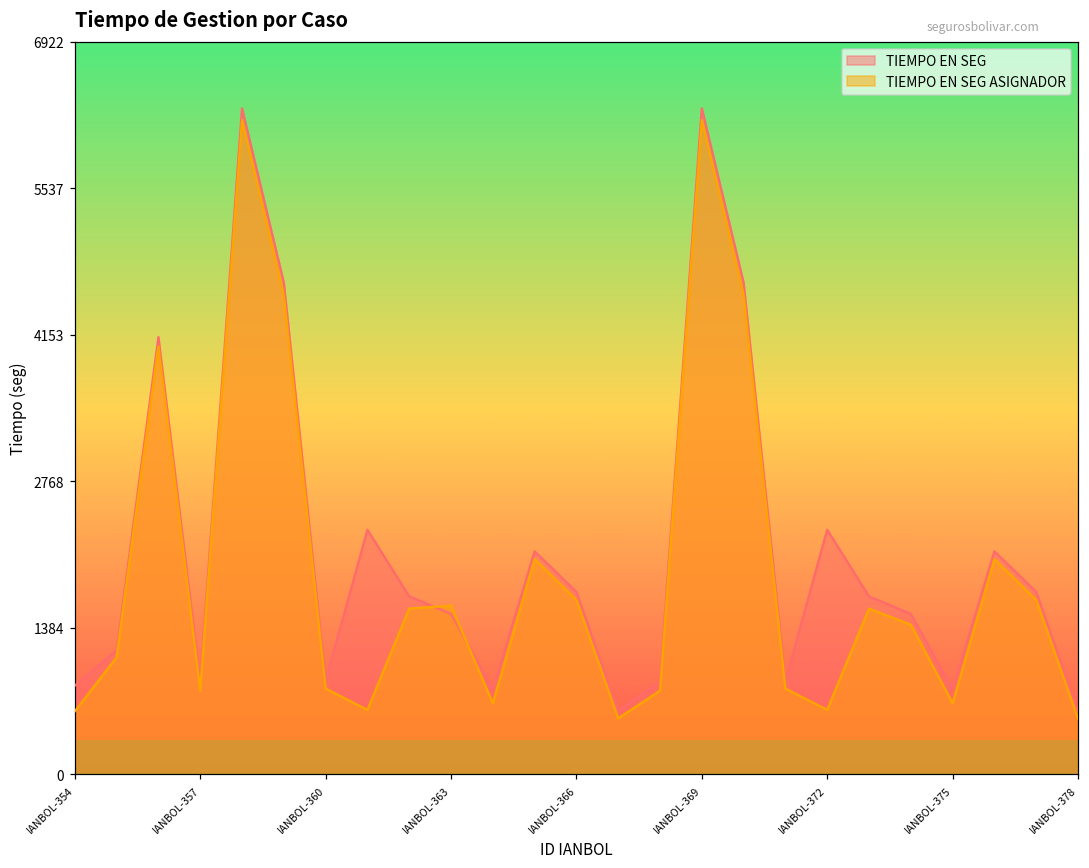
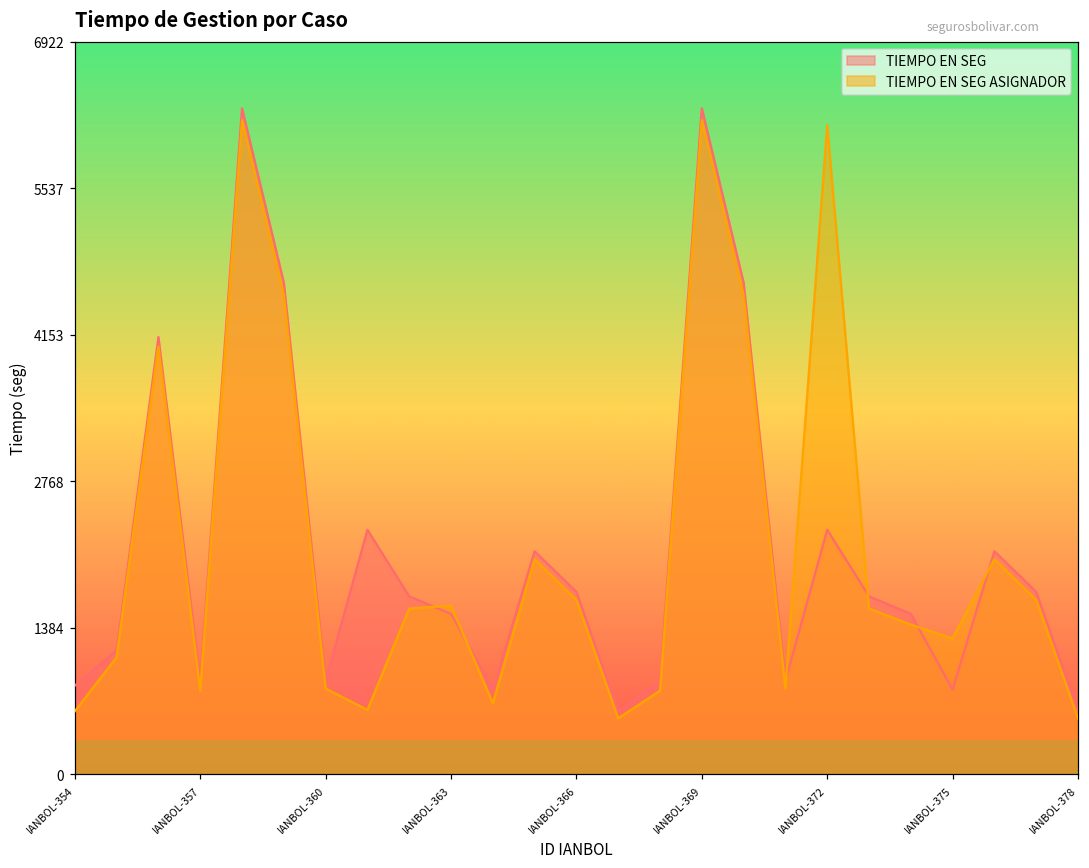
TIEMPO EN SEG ASIGNADOR, IANBOL-372: 600 -> 6100
TIEMPO EN SEG ASIGNADOR, IANBOL-375: 700 -> 1300
